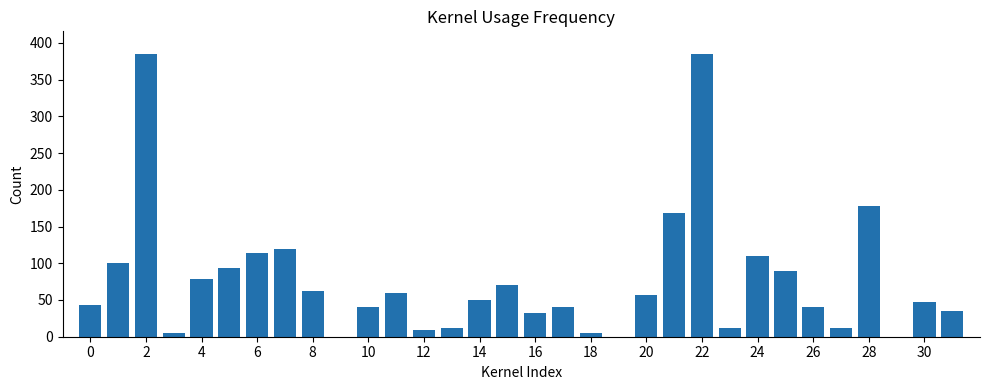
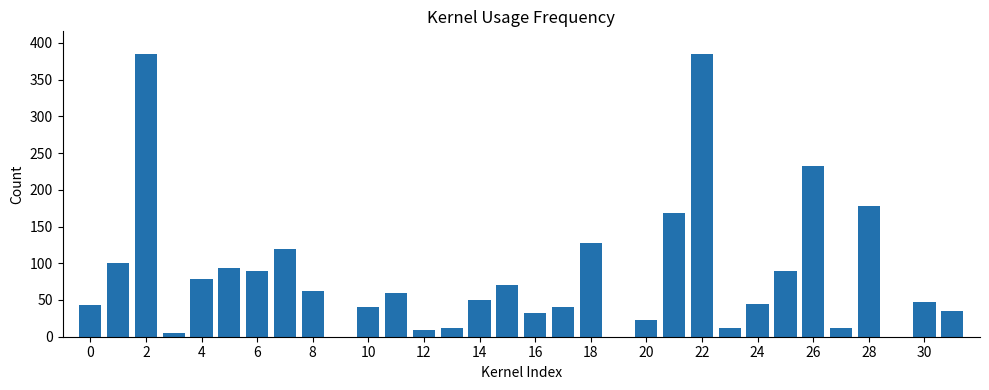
6: 110 -> 90
18: 10 -> 130
20: 60 -> 20
24: 110 -> 50
26: 40 -> 230
